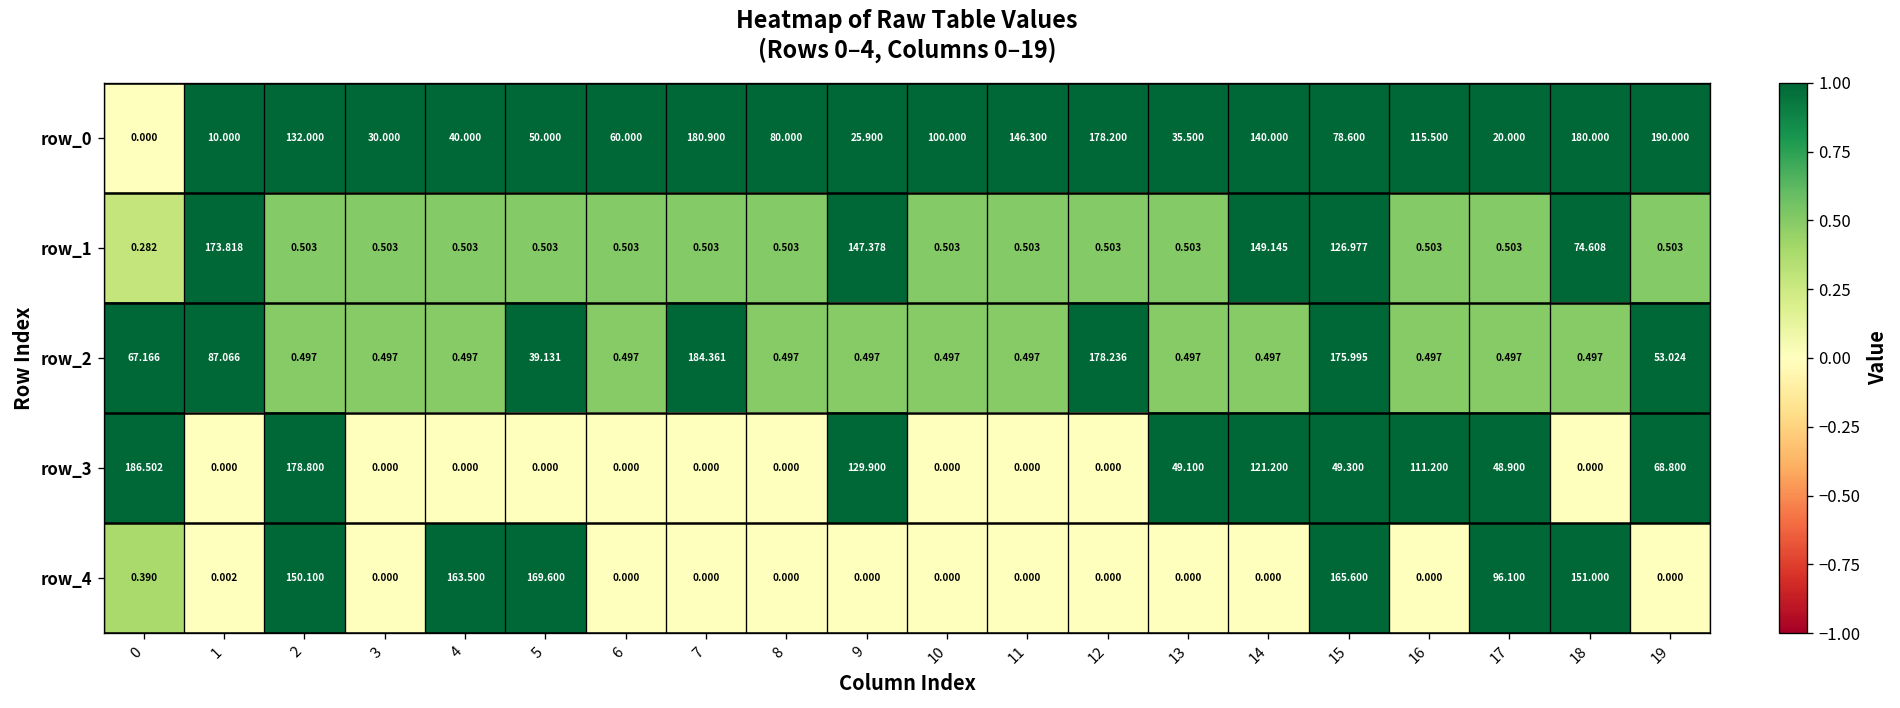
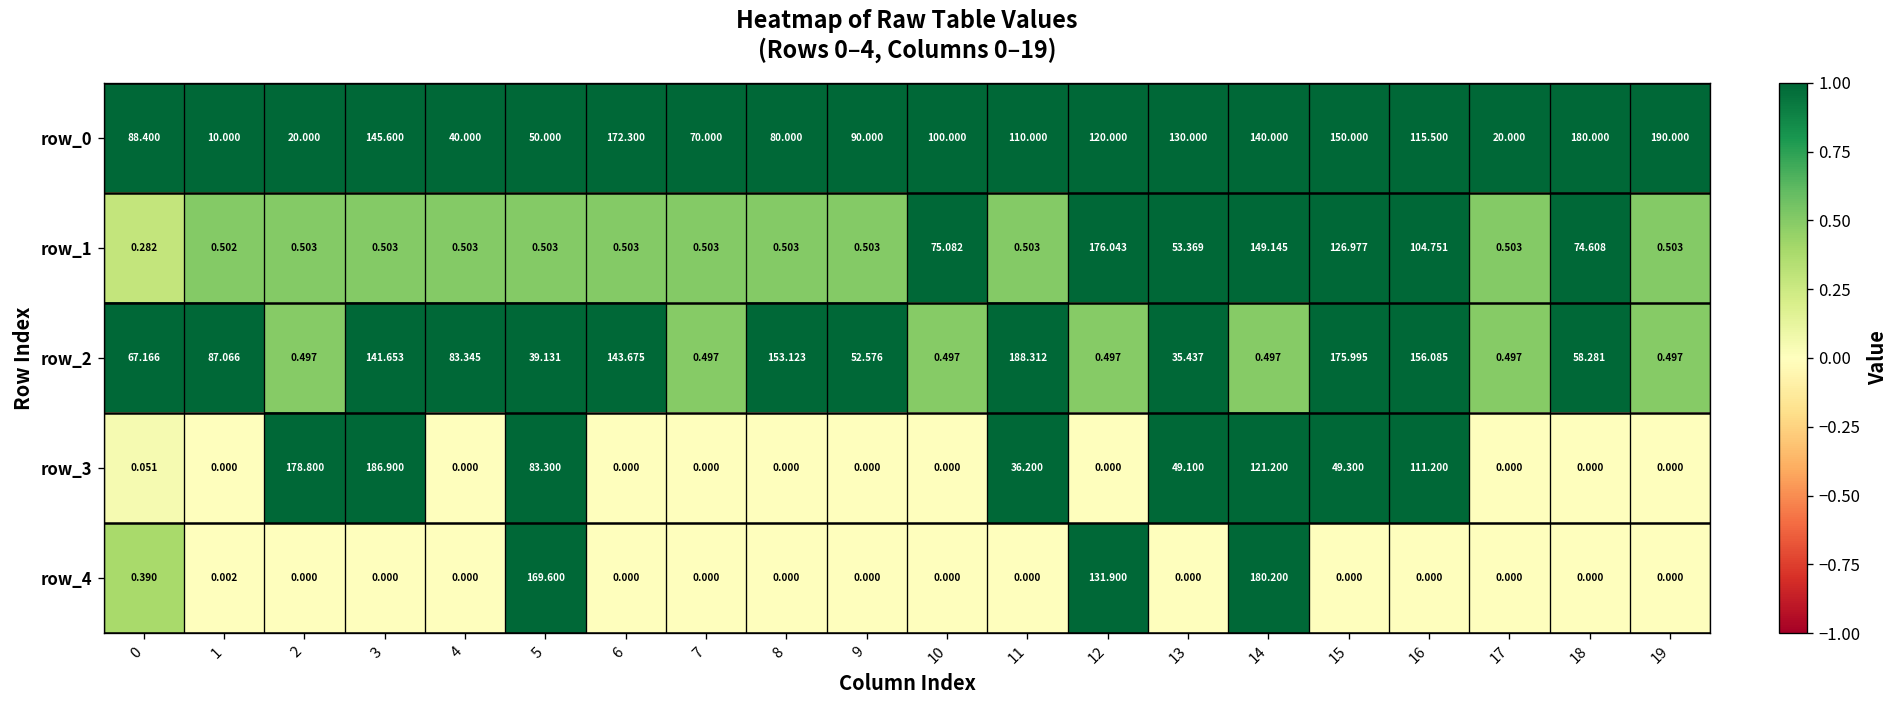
row_0, 0: 0.000 -> 88.400
row_0, 2: 132.000 -> 20.000
row_0, 3: 30.000 -> 145.600
row_0, 6: 60.000 -> 172.300
row_0, 7: 180.900 -> 70.000
row_0, 9: 25.900 -> 90.000
row_0, 11: 146.300 -> 110.000
row_0, 12: 178.200 -> 120.000
row_0, 13: 35.500 -> 130.000
row_0, 15: 78.600 -> 150.000
row_1, 1: 173.818 -> 0.502
row_1, 9: 147.378 -> 0.503
row_1, 10: 0.503 -> 75.082
row_1, 12: 0.503 -> 176.043
row_1, 13: 0.503 -> 53.369
row_1, 16: 0.503 -> 104.751
row_2, 3: 0.497 -> 141.653
row_2, 4: 0.497 -> 83.345
row_2, 6: 0.497 -> 143.675
row_2, 7: 184.361 -> 0.497
row_2, 8: 0.497 -> 153.123
row_2, 9: 0.497 -> 52.576
row_2, 11: 0.497 -> 188.312
row_2, 12: 178.236 -> 0.497
row_2, 13: 0.497 -> 35.437
row_2, 16: 0.497 -> 156.085
row_2, 18: 0.497 -> 58.281
row_2, 19: 53.024 -> 0.497
row_3, 0: 186.502 -> 0.051
row_3, 3: 0.000 -> 186.900
row_3, 5: 0.000 -> 83.300
row_3, 9: 129.900 -> 0.000
row_3, 11: 0.000 -> 36.200
row_3, 17: 48.900 -> 0.000
row_3, 19: 68.800 -> 0.000
row_4, 2: 150.100 -> 0.000
row_4, 4: 163.500 -> 0.000
row_4, 12: 0.000 -> 131.900
row_4, 14: 0.000 -> 180.200
row_4, 15: 165.600 -> 0.000
row_4, 17: 96.100 -> 0.000
row_4, 18: 151.000 -> 0.000
